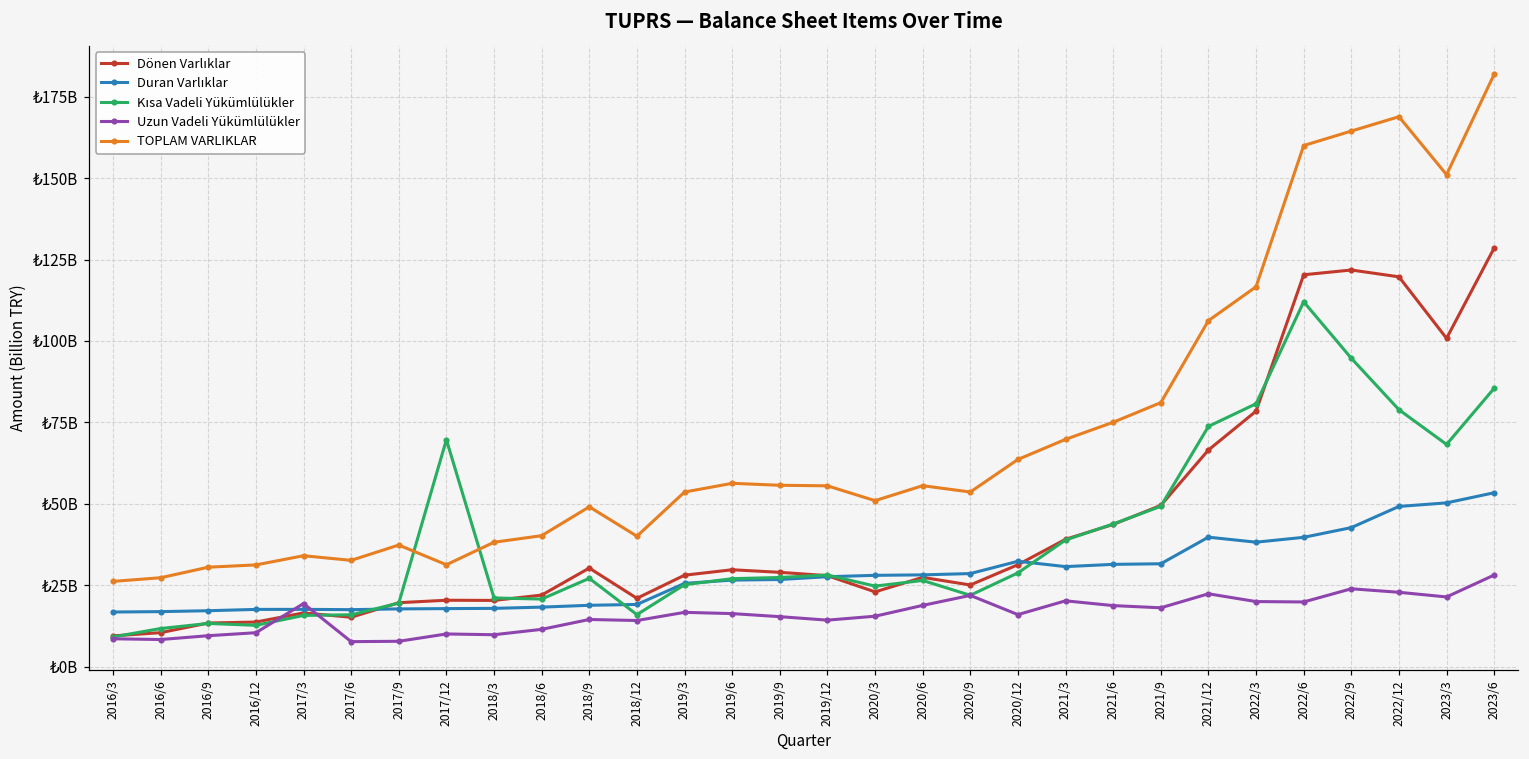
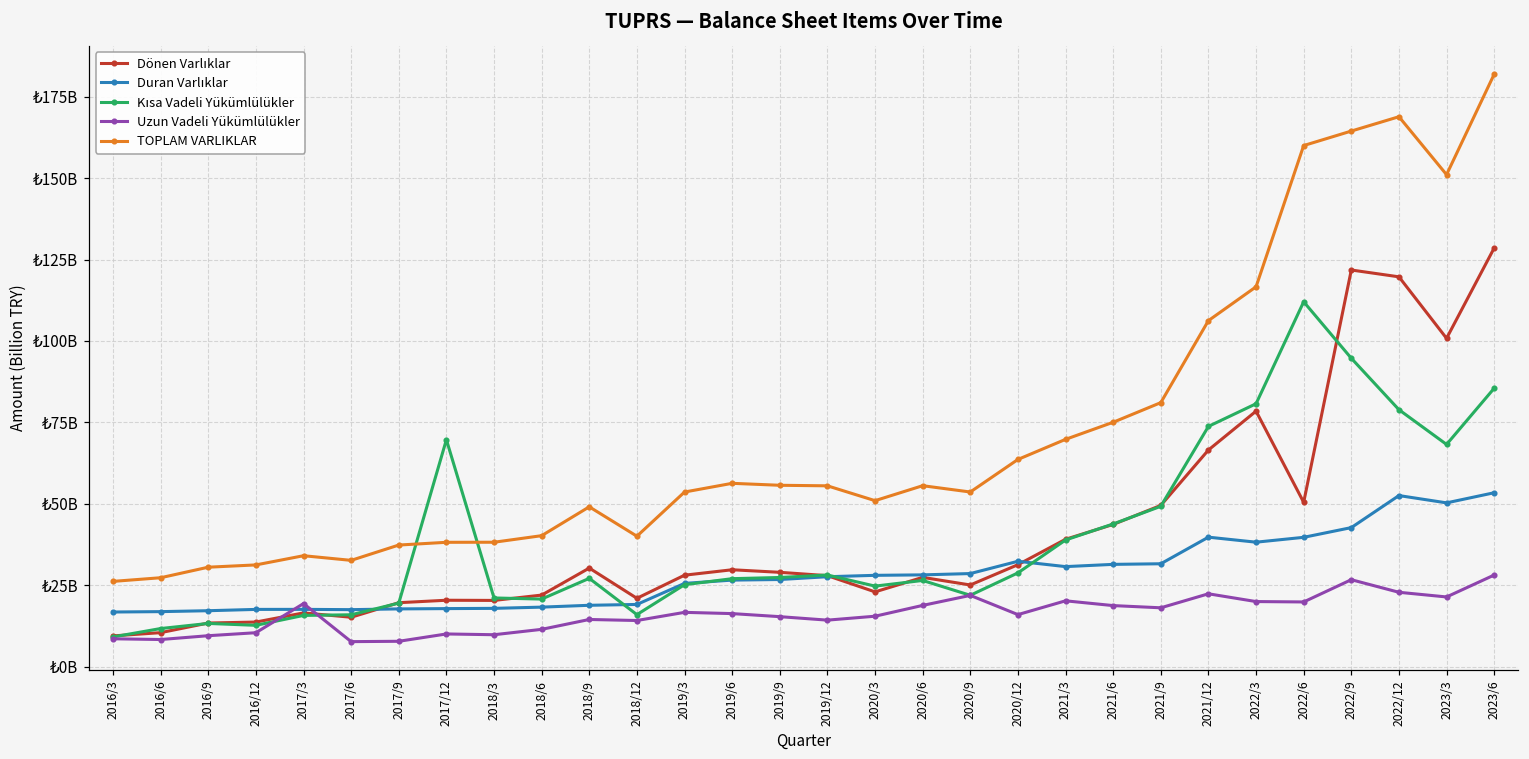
TOPLAM VARLIKLAR, 2017/12: ₺31000000000 -> ₺38000000000
Dönen Varlıklar, 2022/6: ₺120000000000 -> ₺50000000000
Uzun Vadeli Yükümlülükler, 2022/9: ₺24000000000 -> ₺27000000000
Duran Varlıklar, 2022/12: ₺49000000000 -> ₺53000000000
